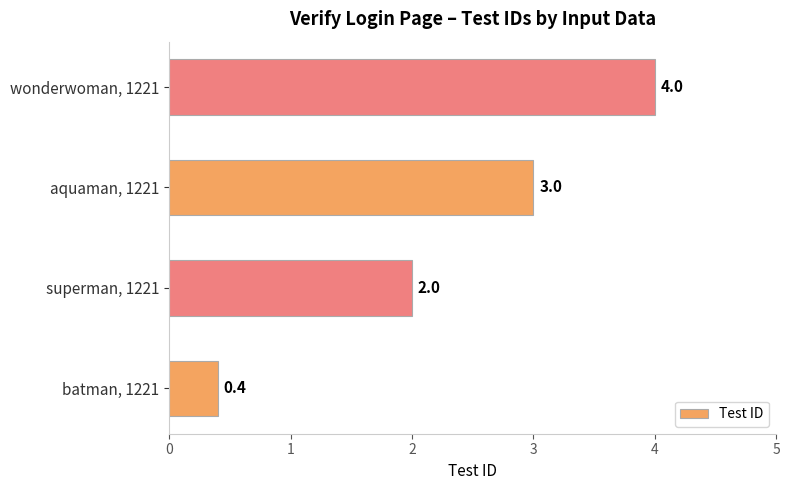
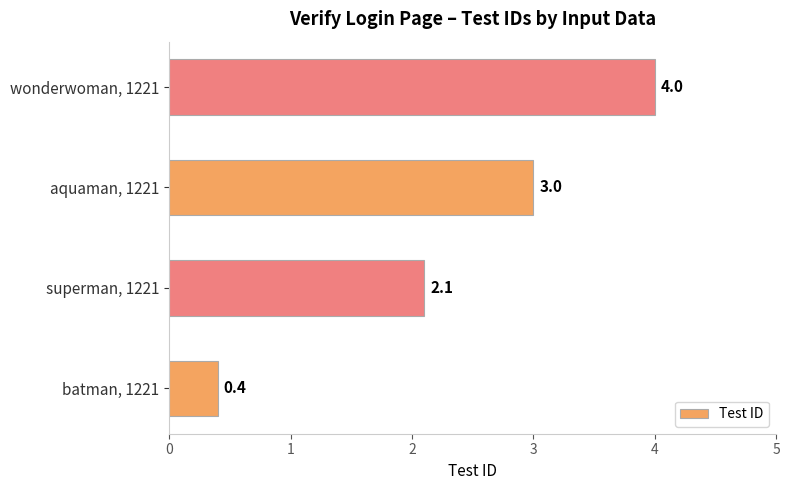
superman, 1221: 2.0 -> 2.1
